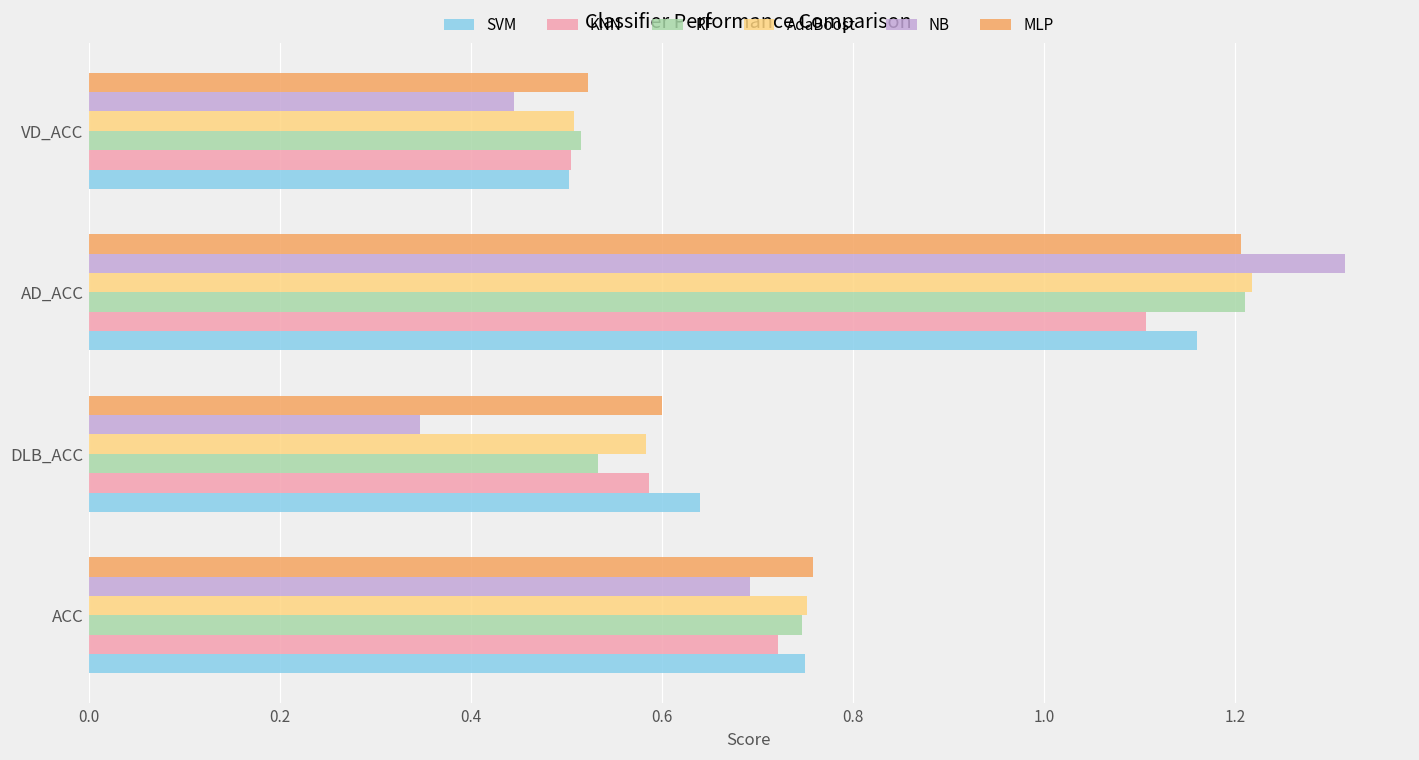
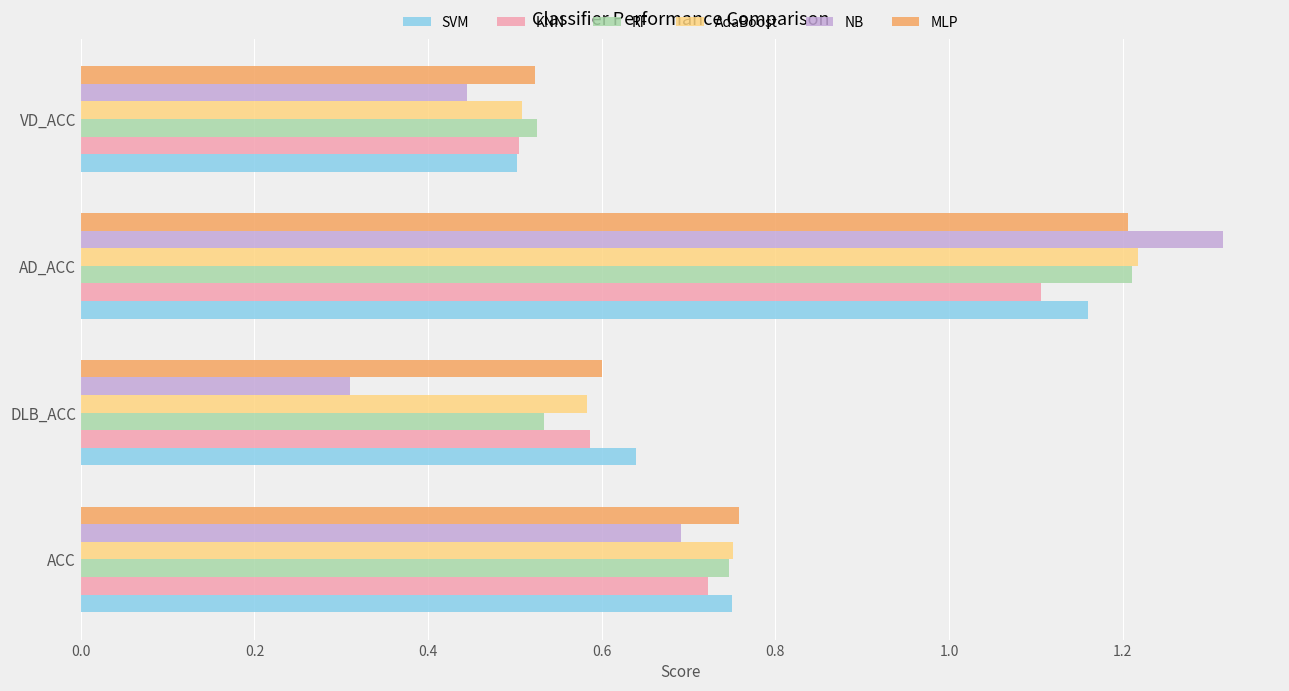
RF, VD_ACC: 0.52 -> 0.53
NB, DLB_ACC: 0.35 -> 0.31
